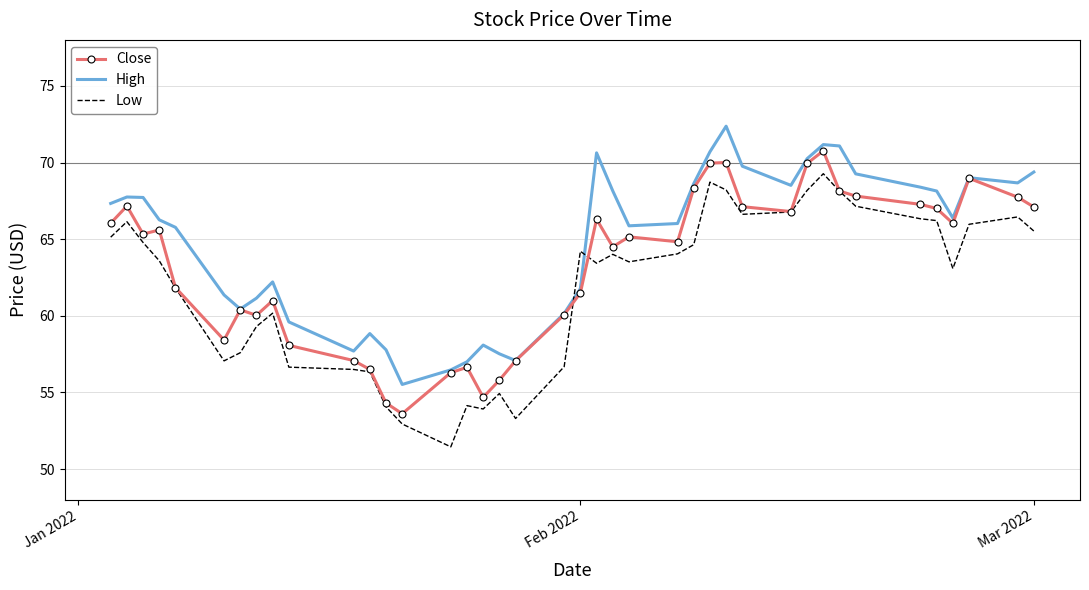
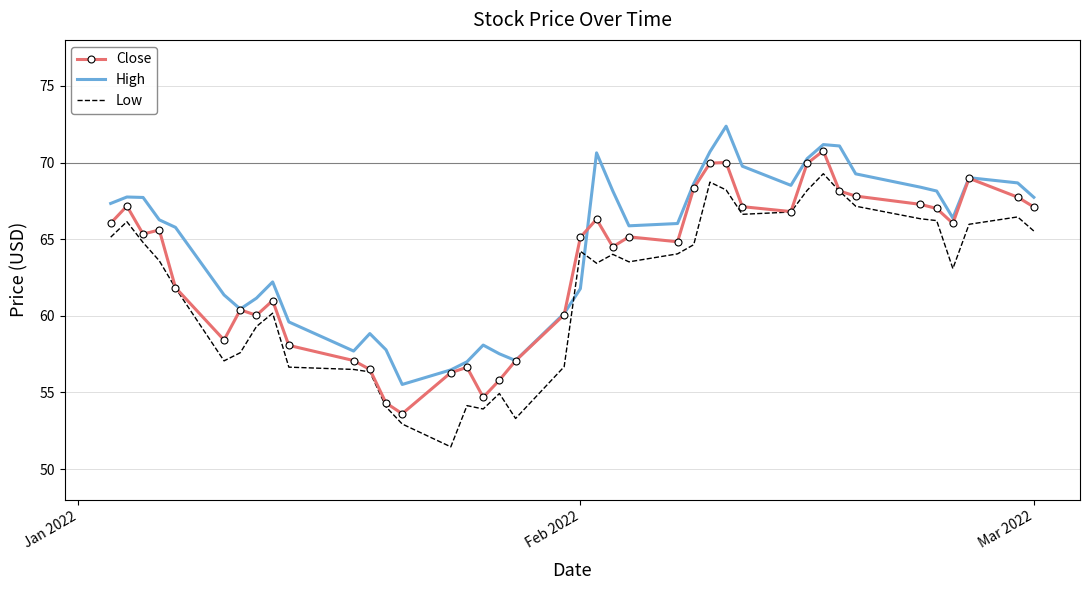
Close, Feb 2022: 61.5 -> 65.1
High, Mar 2022: 69.4 -> 67.7
